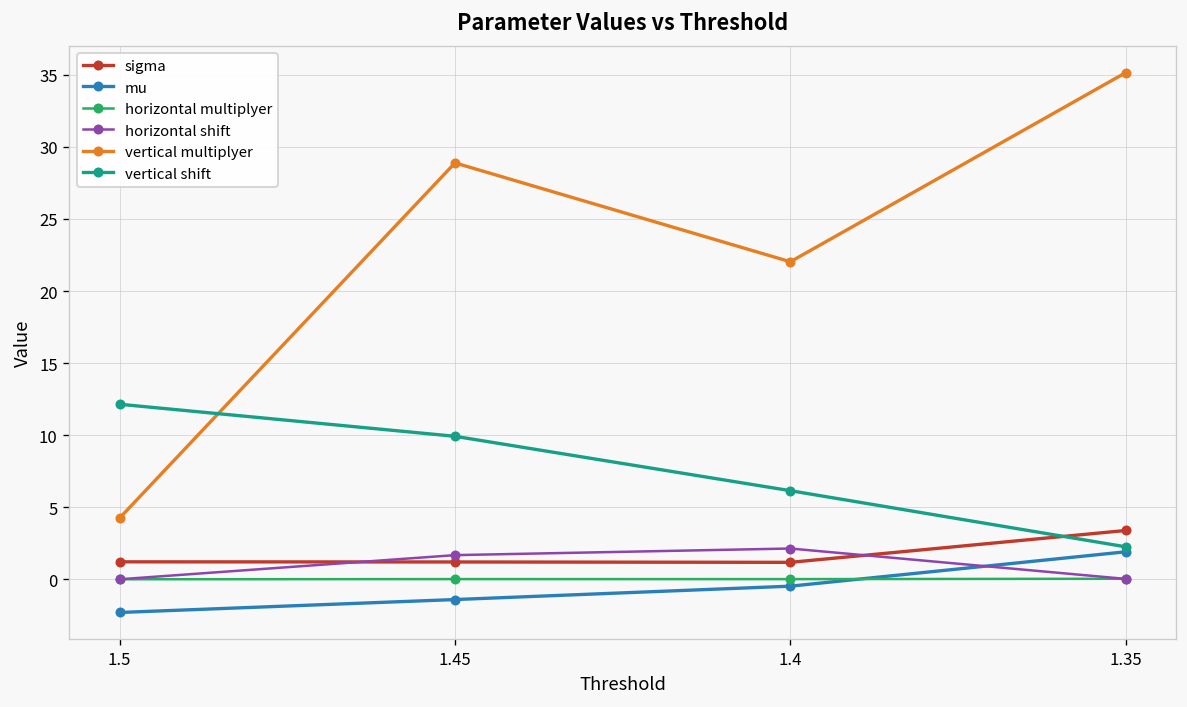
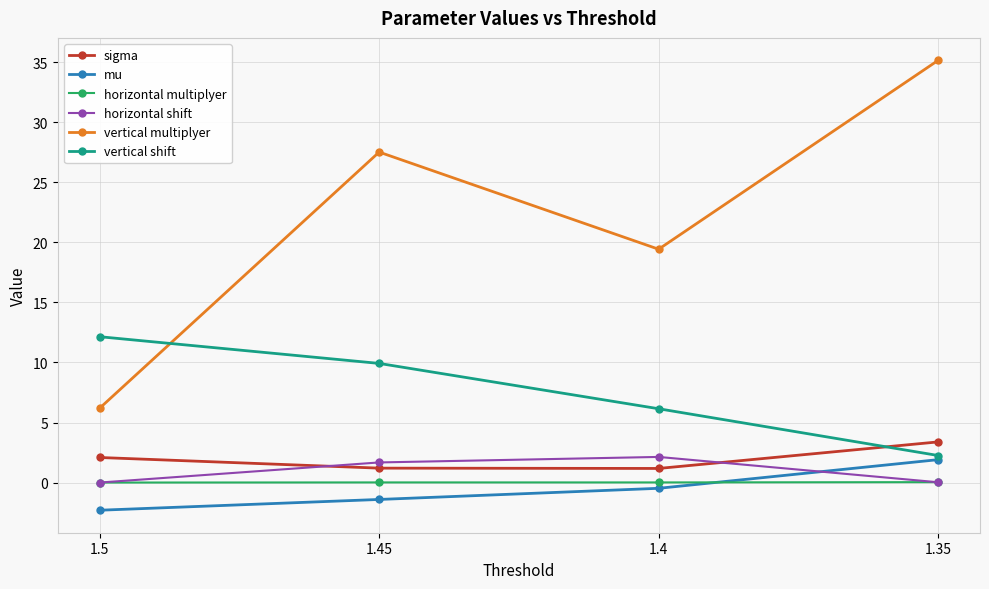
sigma, 1.5: 1.2 -> 2.1
vertical multiplyer, 1.5: 4.3 -> 6.2
vertical multiplyer, 1.45: 28.9 -> 27.5
vertical multiplyer, 1.4: 22.0 -> 19.4
